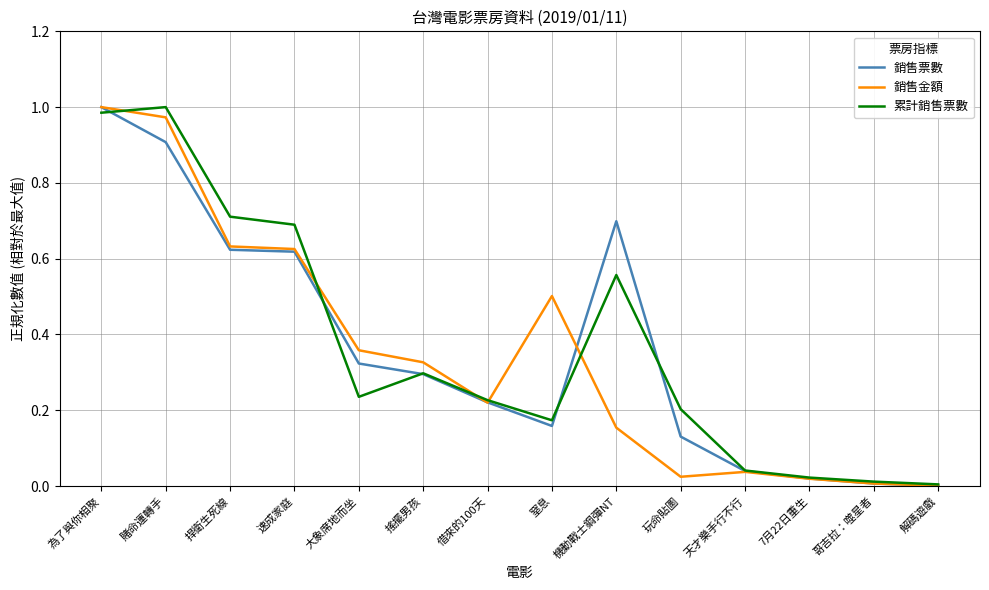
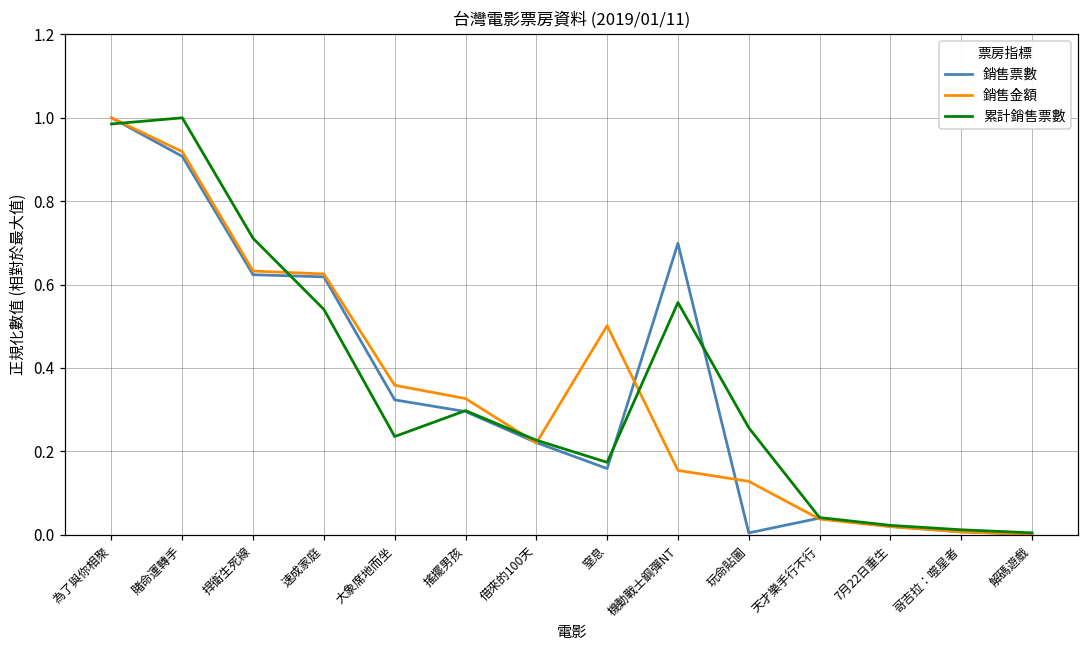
銷售金額, 賭命運轉手: 0.97 -> 0.92
累計銷售票數, 速成家庭: 0.69 -> 0.54
銷售票數, 玩命貼圖: 0.13 -> 0.00
銷售金額, 玩命貼圖: 0.02 -> 0.13
累計銷售票數, 玩命貼圖: 0.20 -> 0.26
